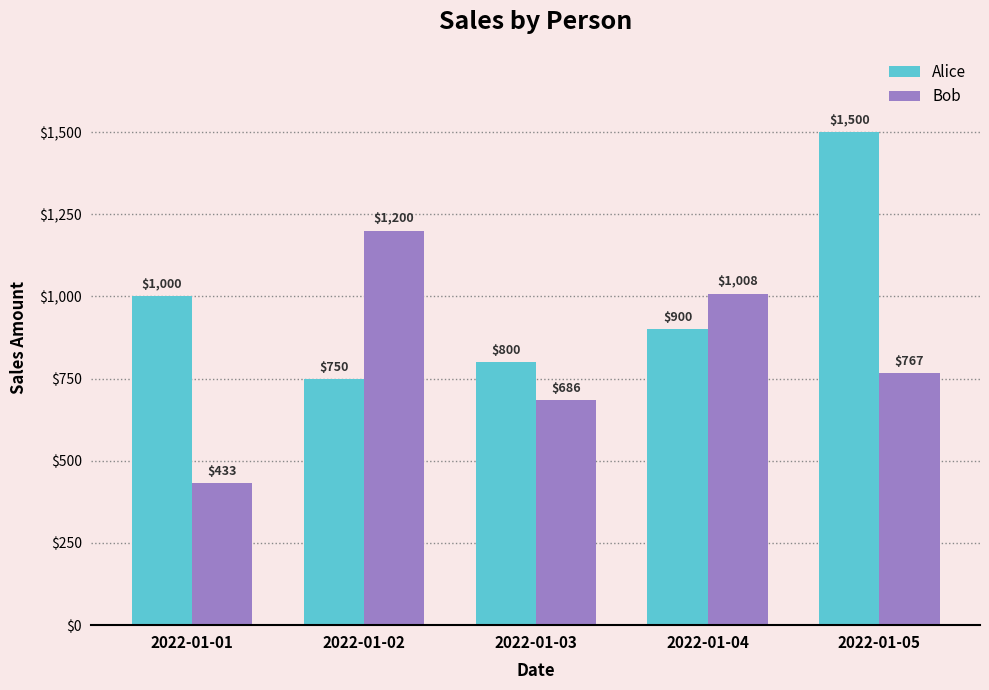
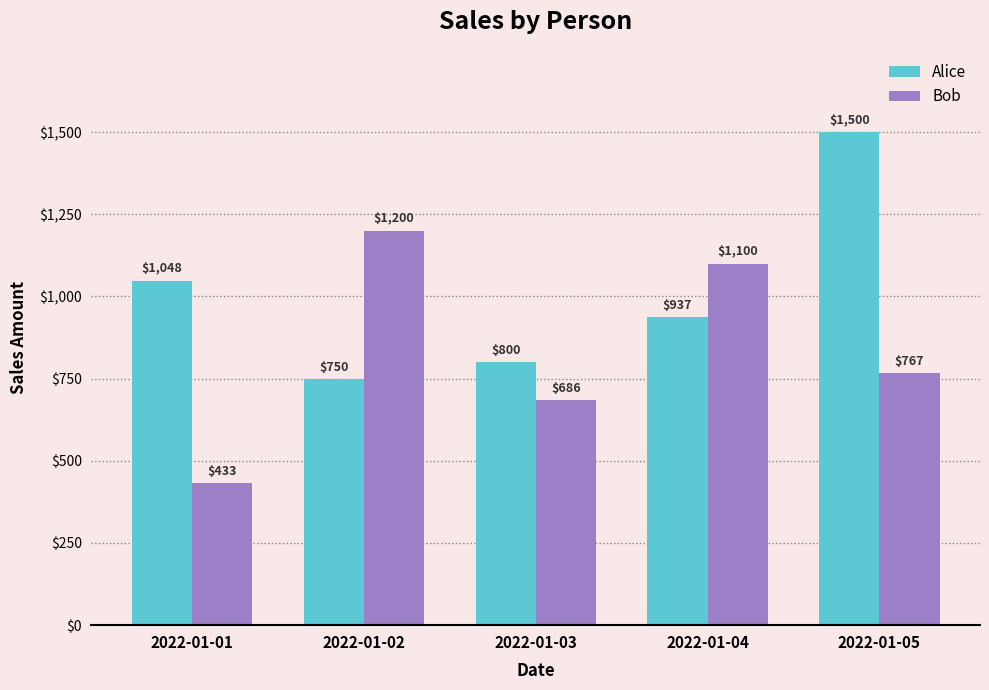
Alice, 2022-01-01: $1,000 -> $1,048
Alice, 2022-01-04: $900 -> $937
Bob, 2022-01-04: $1,008 -> $1,100
